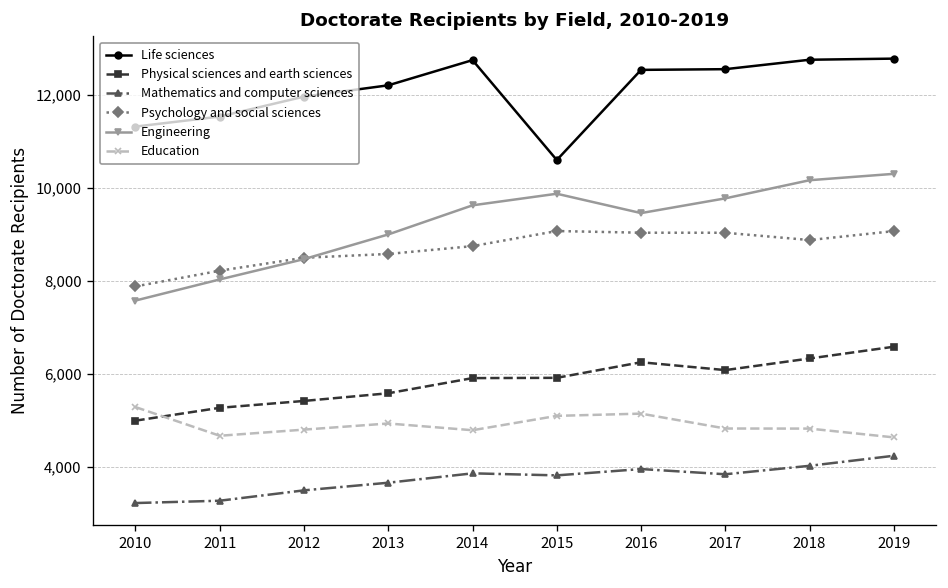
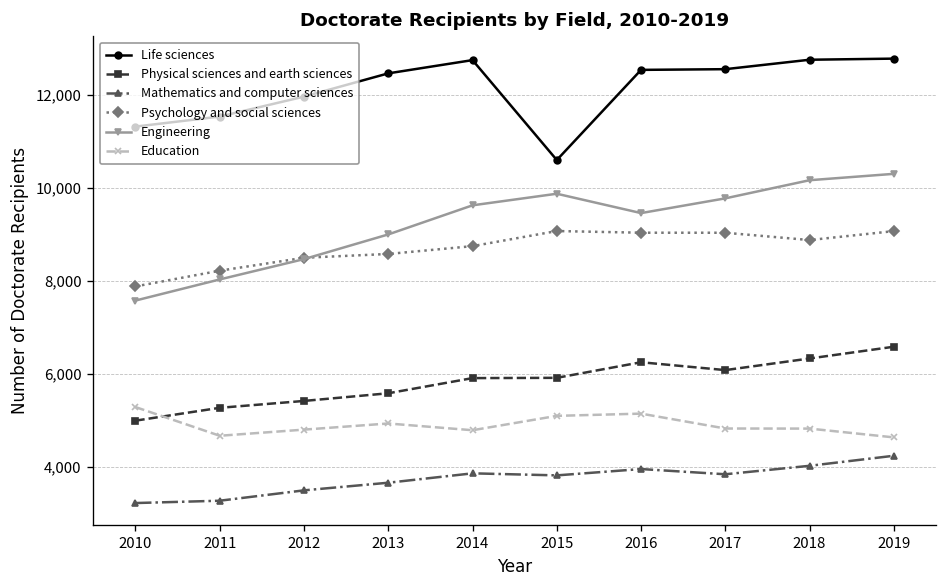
Life sciences, 2013: 12,200 -> 12,500
